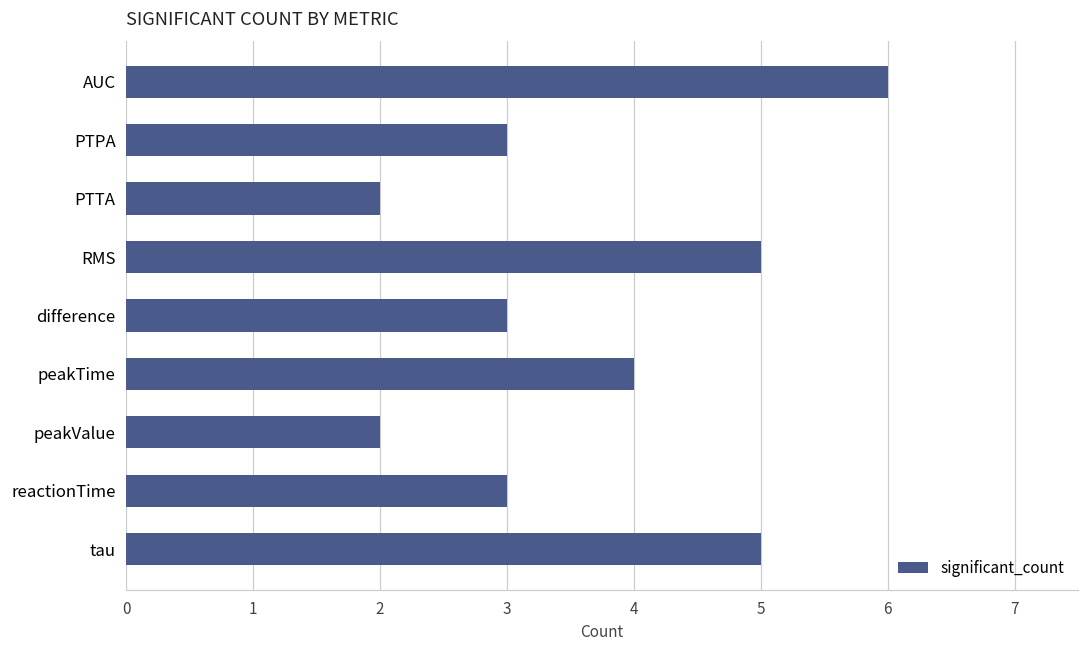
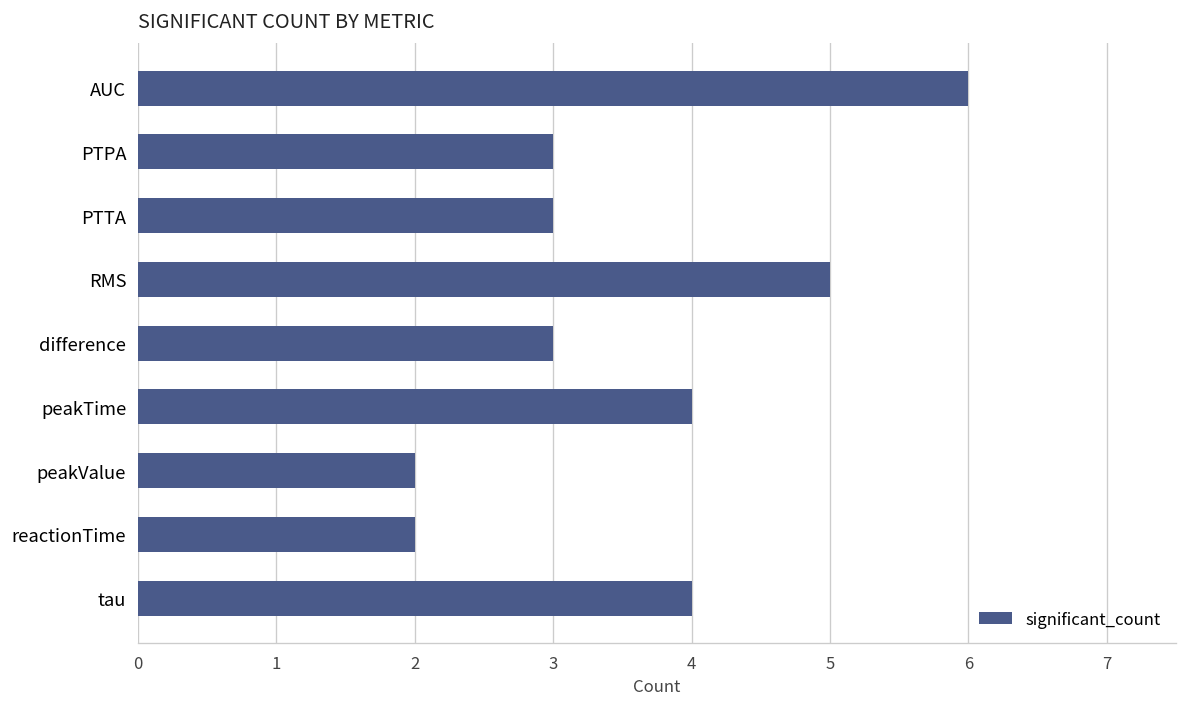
PTTA: 2 -> 3
reactionTime: 3 -> 2
tau: 5 -> 4
